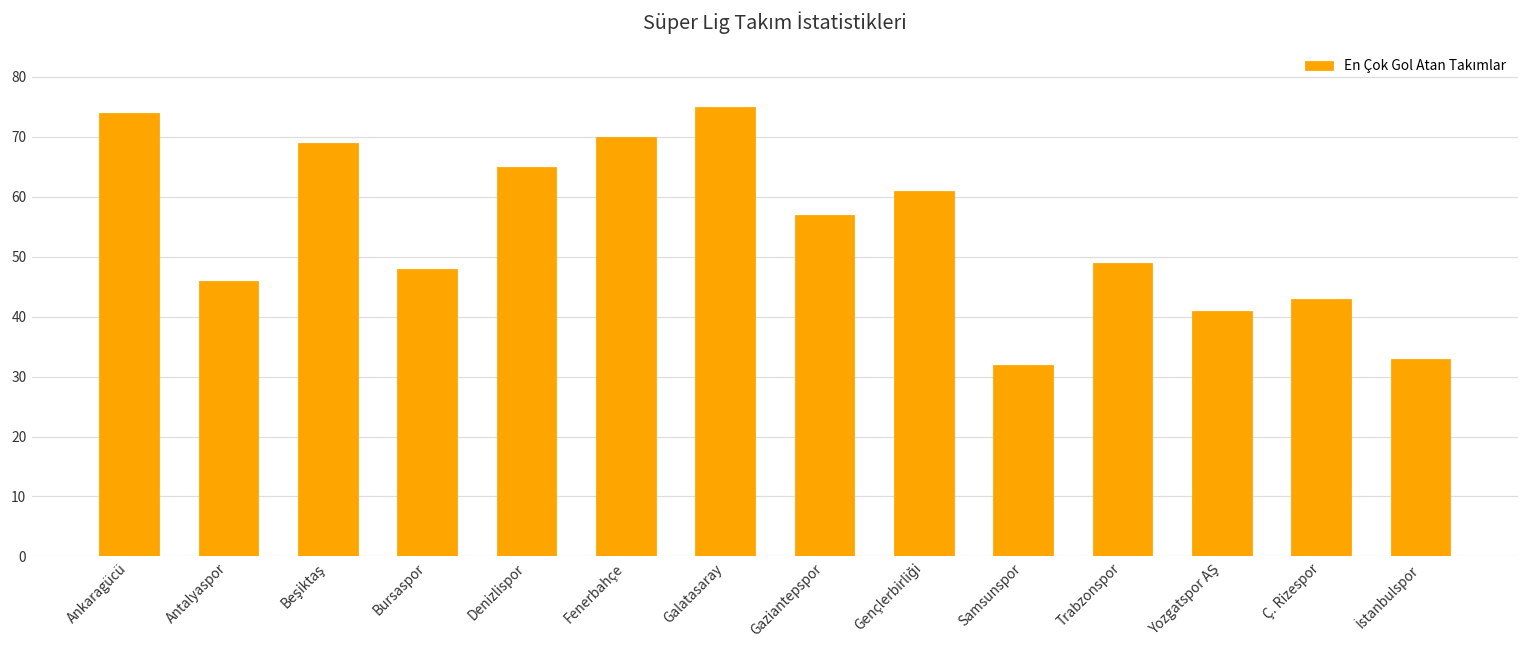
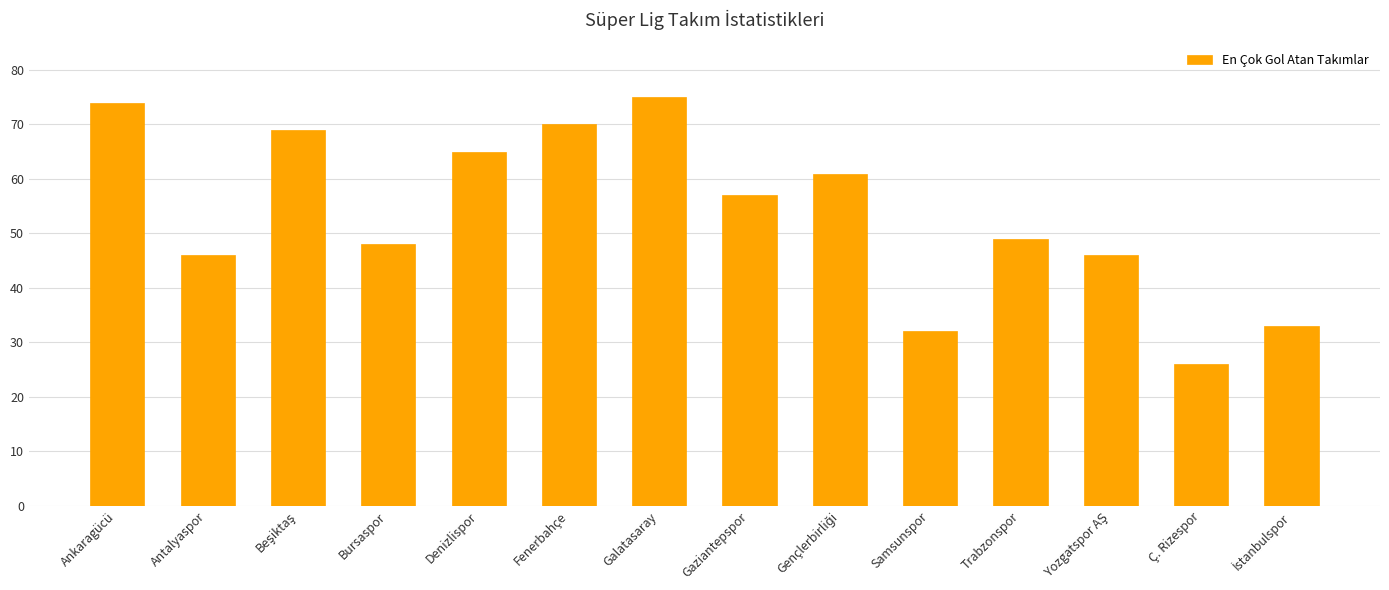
Yozgatspor AŞ: 41 -> 46
Ç. Rizespor: 43 -> 26
